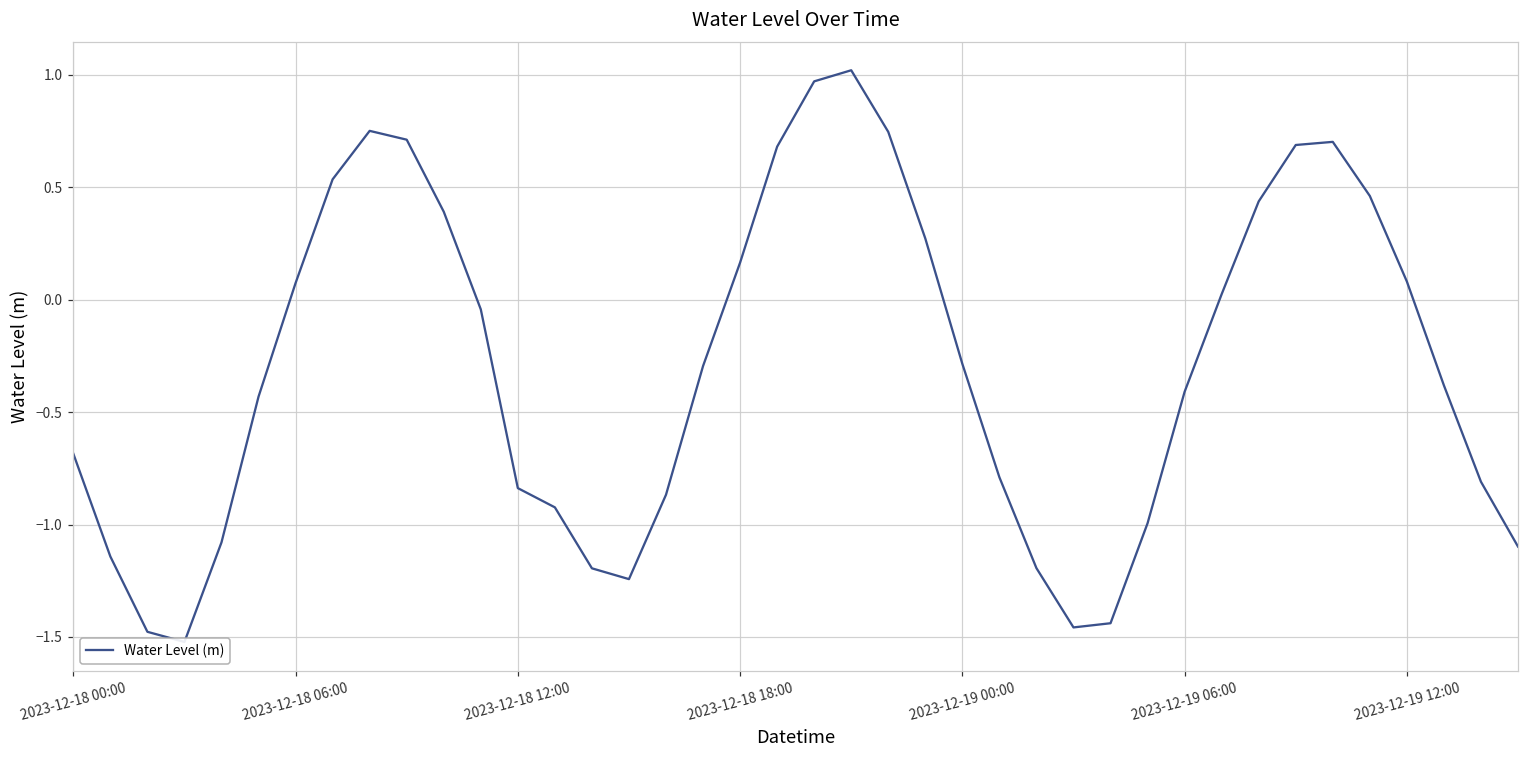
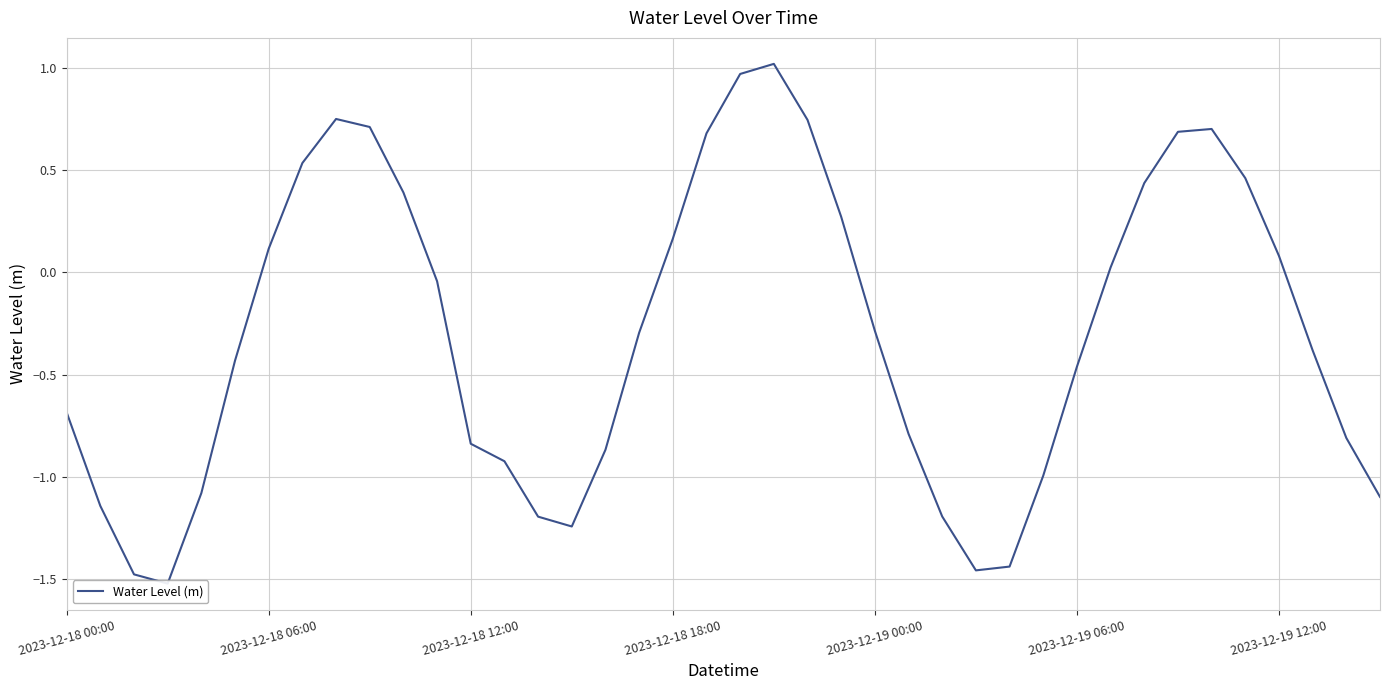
2023-12-18 06:00: 0.07 -> 0.12
2023-12-19 06:00: -0.41 -> -0.46
